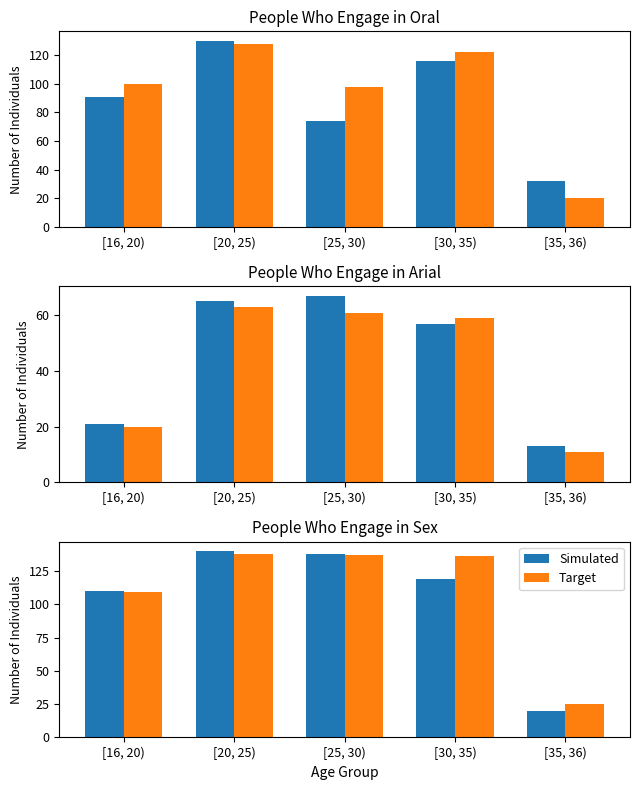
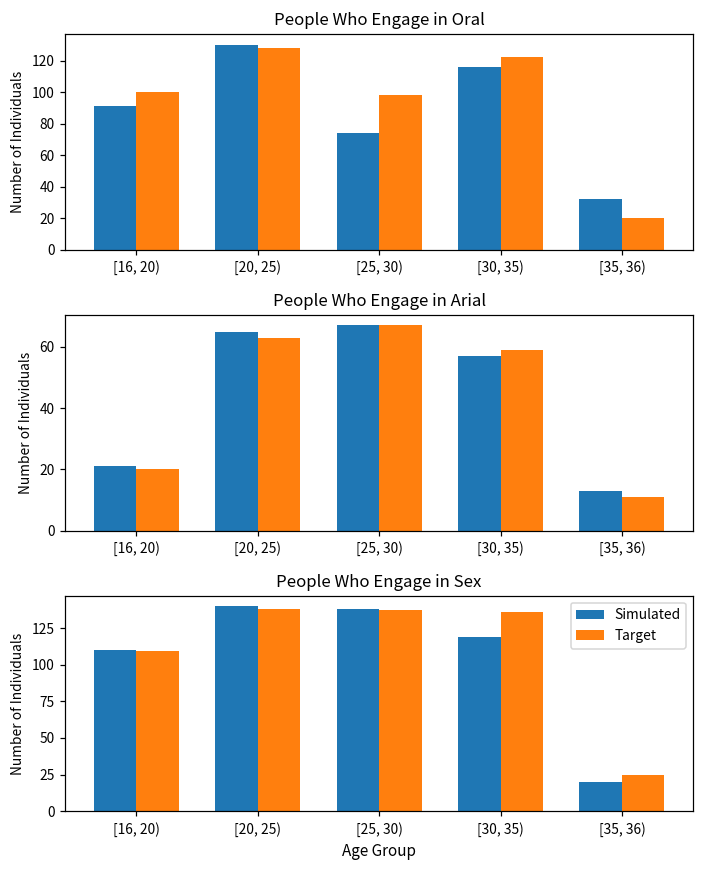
People Who Engage in Arial, Target, [25, 30): 61 -> 67
